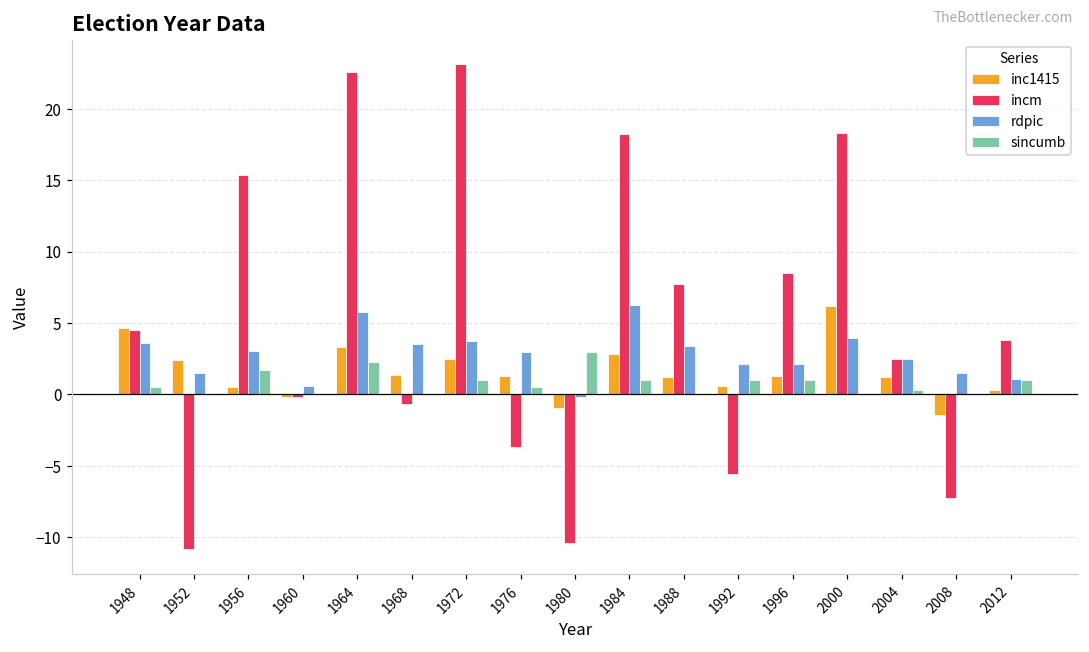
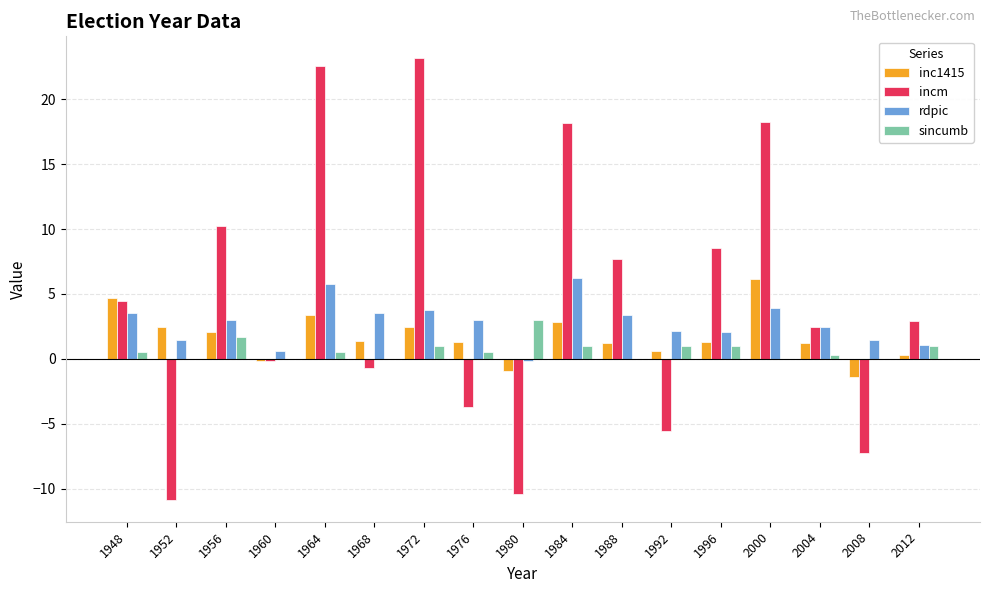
inc1415, 1956: 0.5 -> 2.1
incm, 1956: 15.4 -> 10.2
sincumb, 1964: 2.3 -> 0.5
incm, 2012: 3.8 -> 2.9
